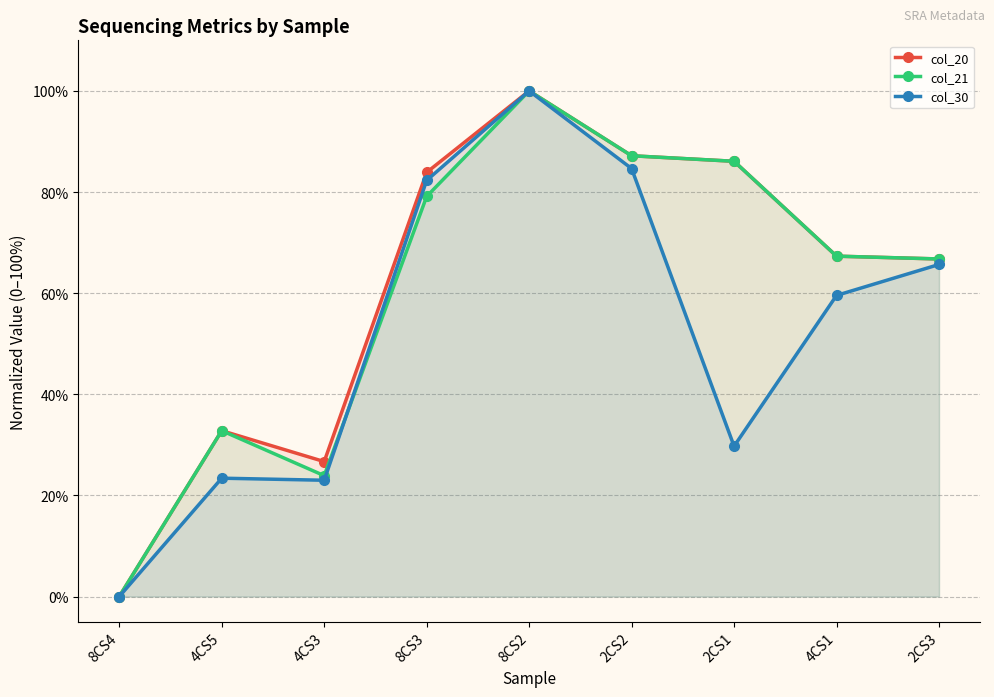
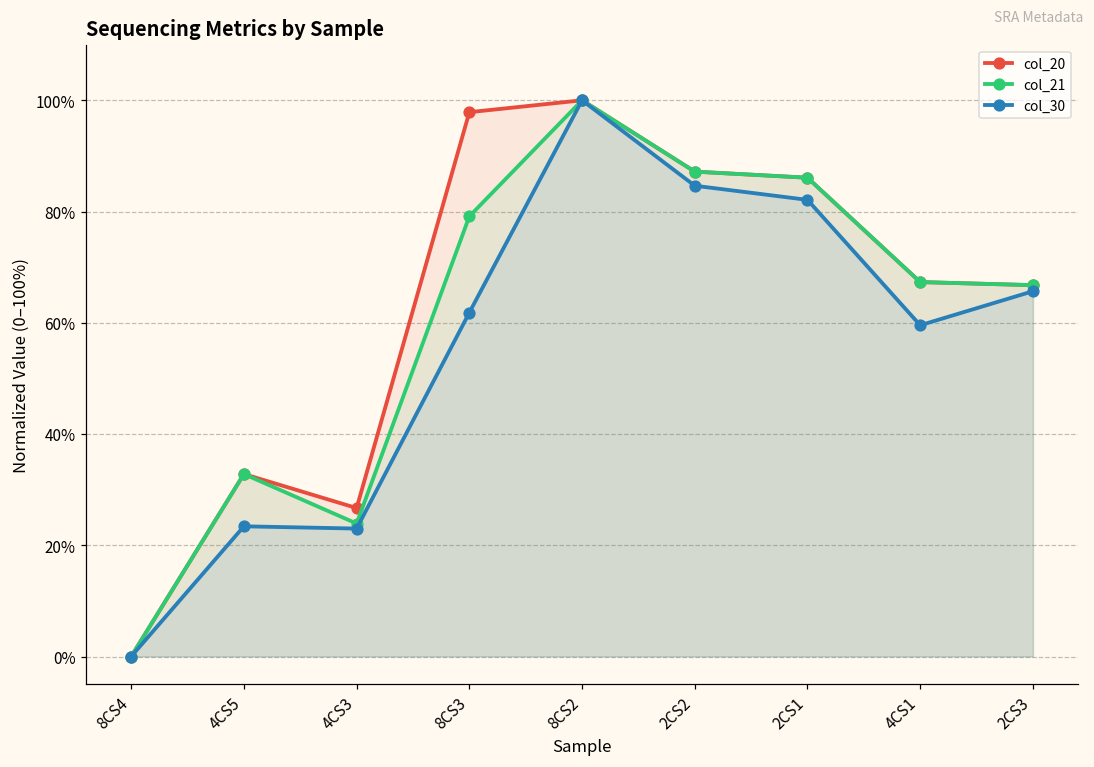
col_20, 8CS3: 84% -> 98%
col_30, 8CS3: 82% -> 62%
col_30, 2CS1: 30% -> 82%
